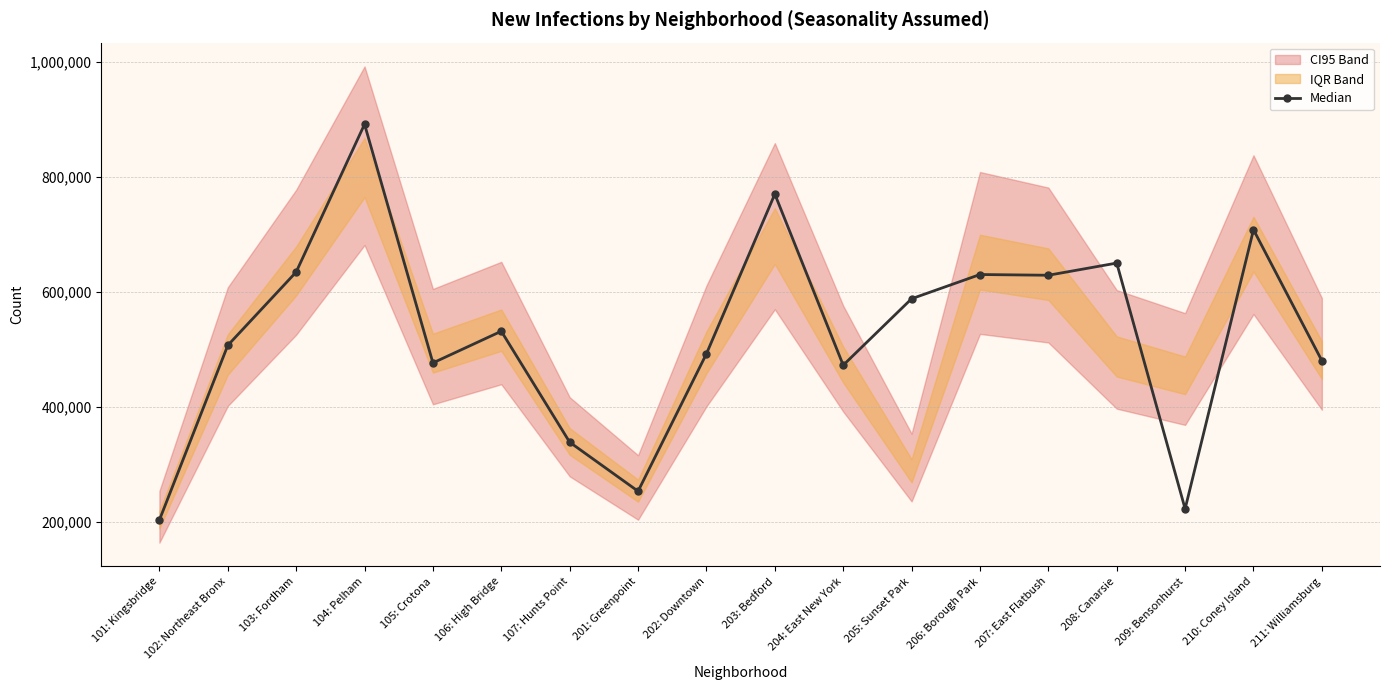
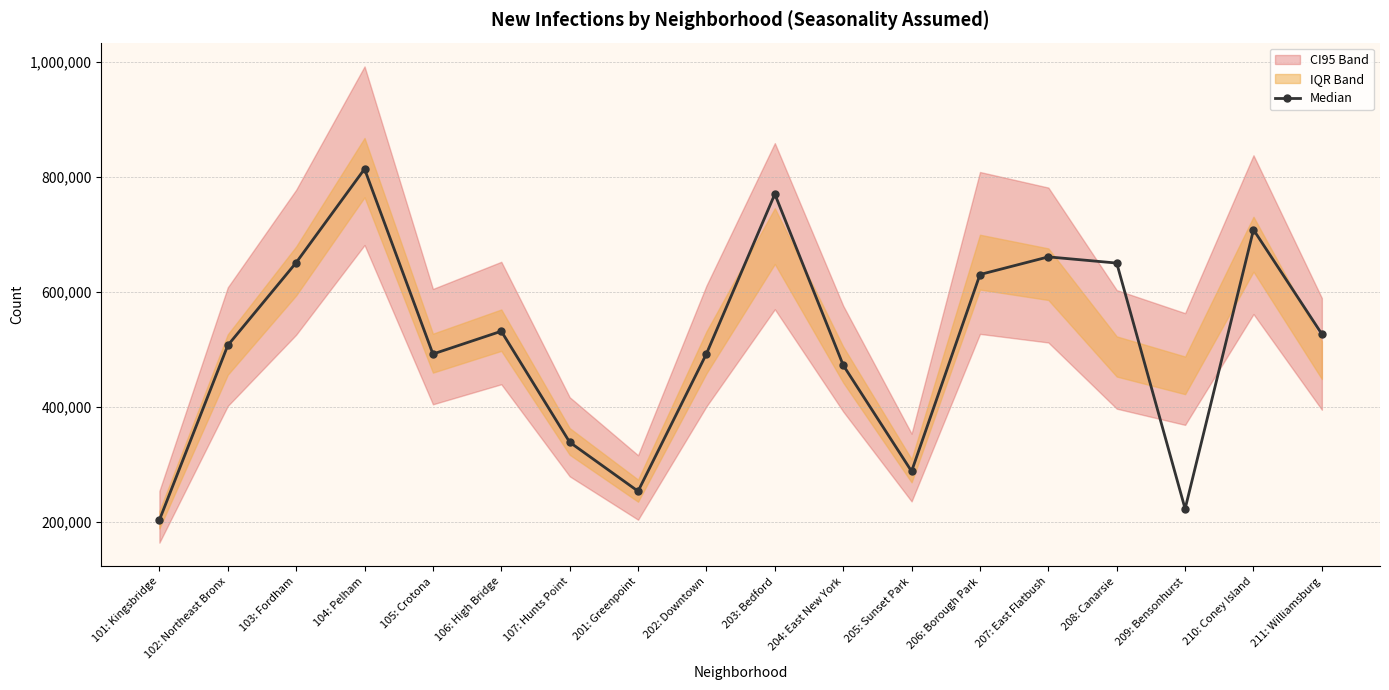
Median, 103: Fordham: 640,000 -> 650,000
Median, 104: Pelham: 890,000 -> 810,000
Median, 105: Crotona: 480,000 -> 490,000
Median, 205: Sunset Park: 590,000 -> 290,000
Median, 207: East Flatbush: 630,000 -> 660,000
Median, 211: Williamsburg: 480,000 -> 530,000
